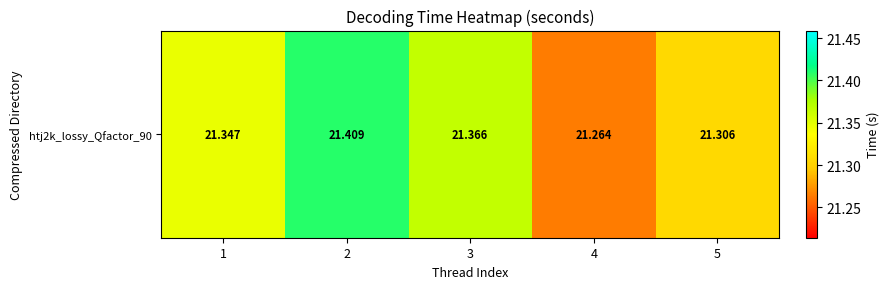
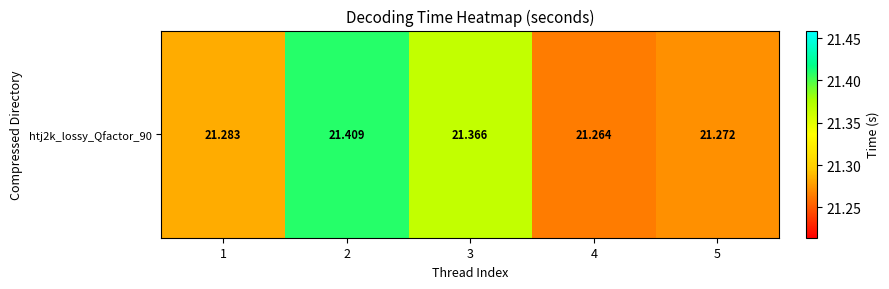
htj2k_lossy_Qfactor_90, 1: 21.347 -> 21.283
htj2k_lossy_Qfactor_90, 5: 21.306 -> 21.272
